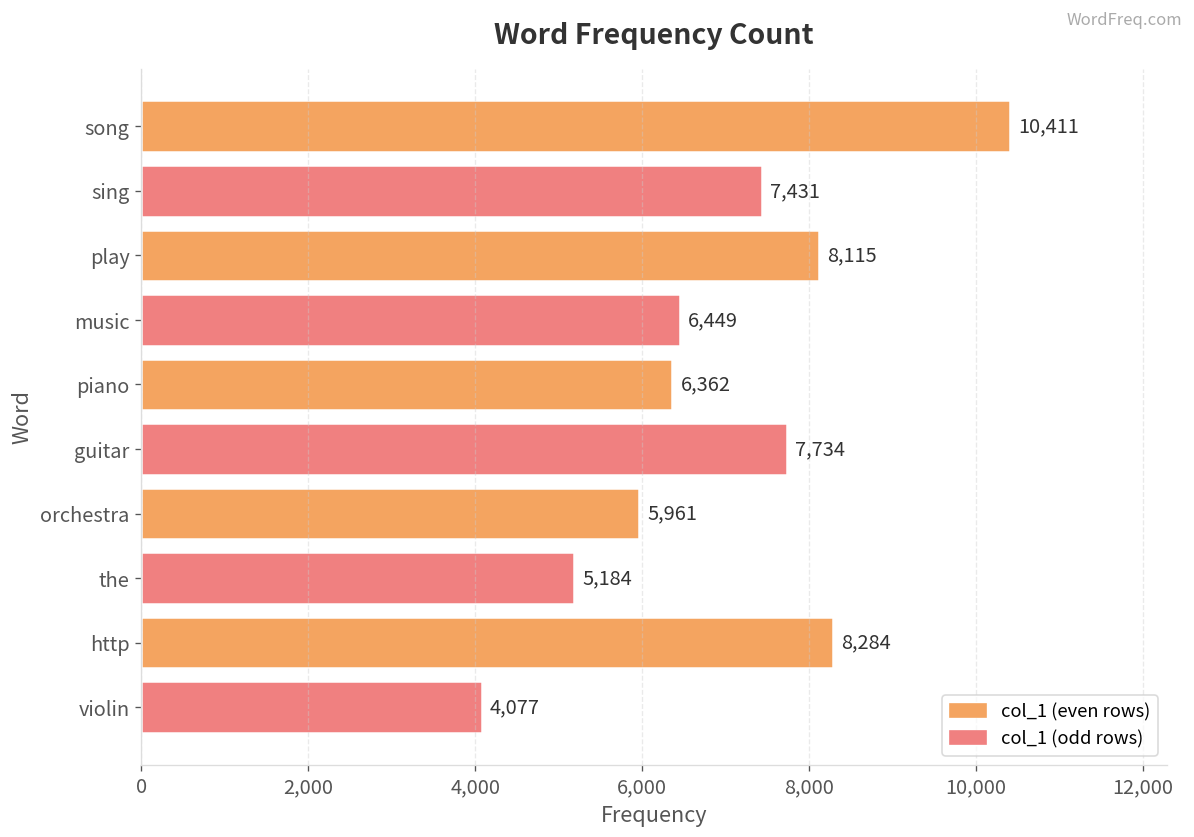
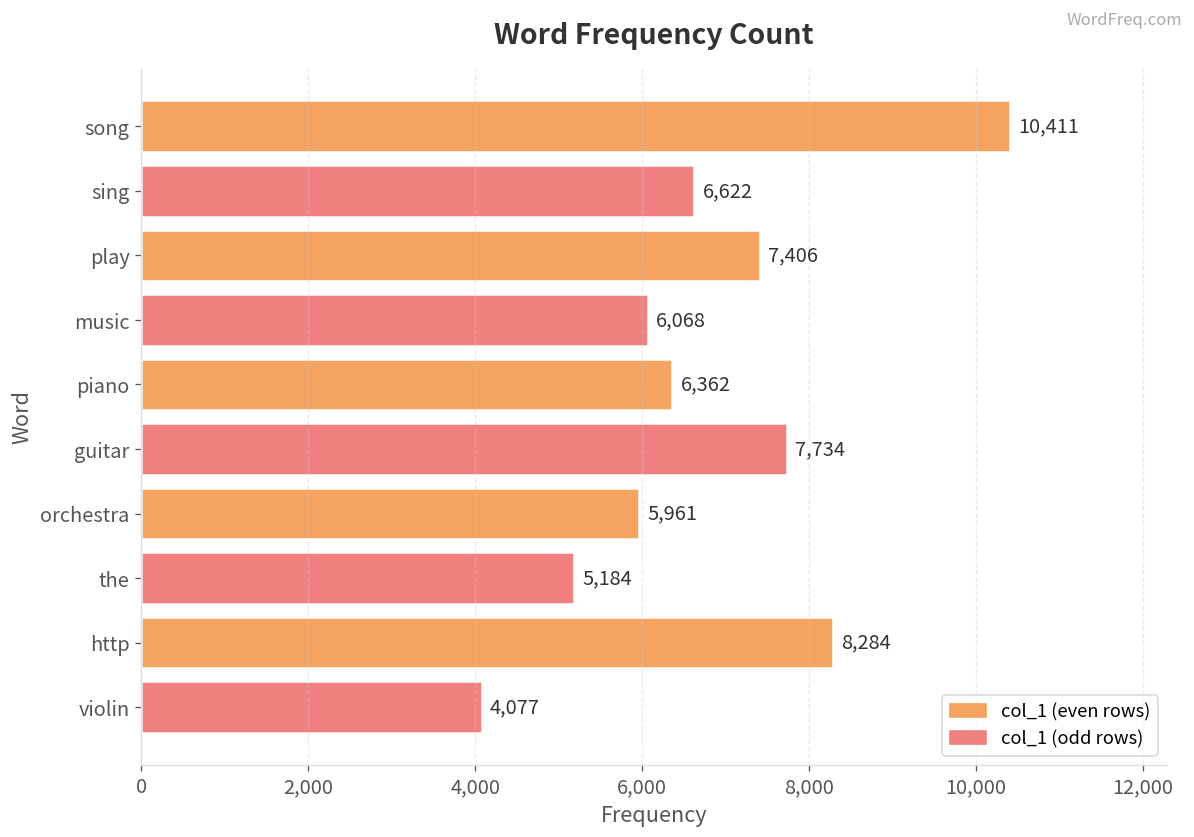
sing: 7,431 -> 6,622
play: 8,115 -> 7,406
music: 6,449 -> 6,068
